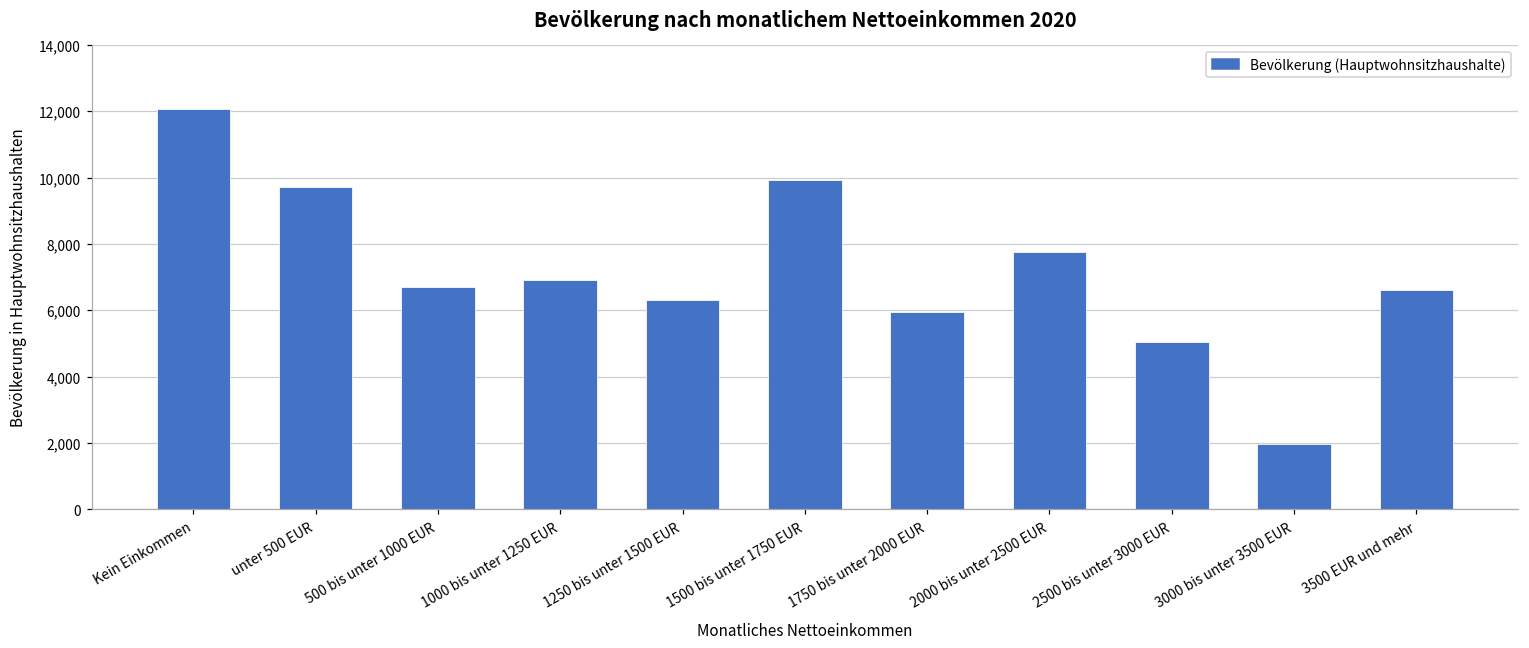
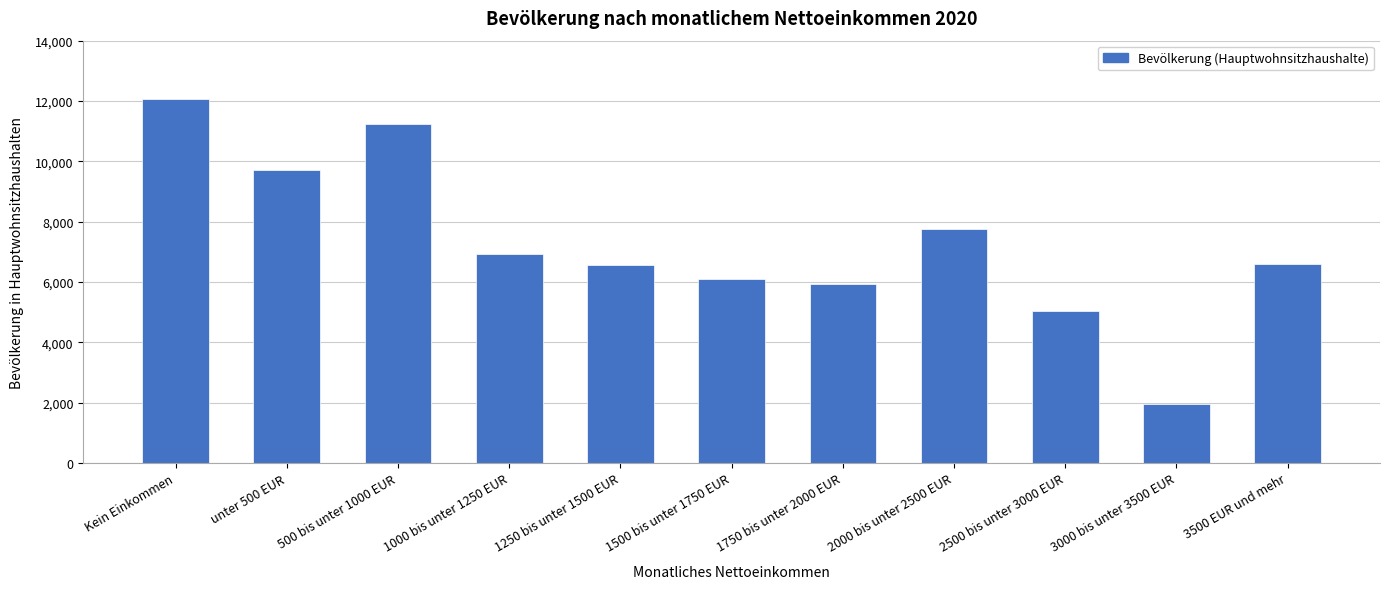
500 bis unter 1000 EUR: 6,700 -> 11,200
1250 bis unter 1500 EUR: 6,300 -> 6,600
1500 bis unter 1750 EUR: 9,900 -> 6,100
